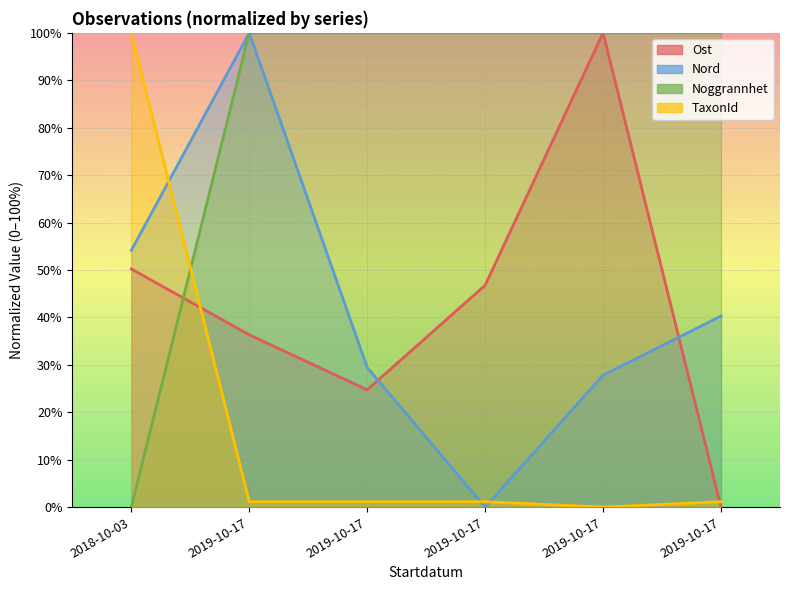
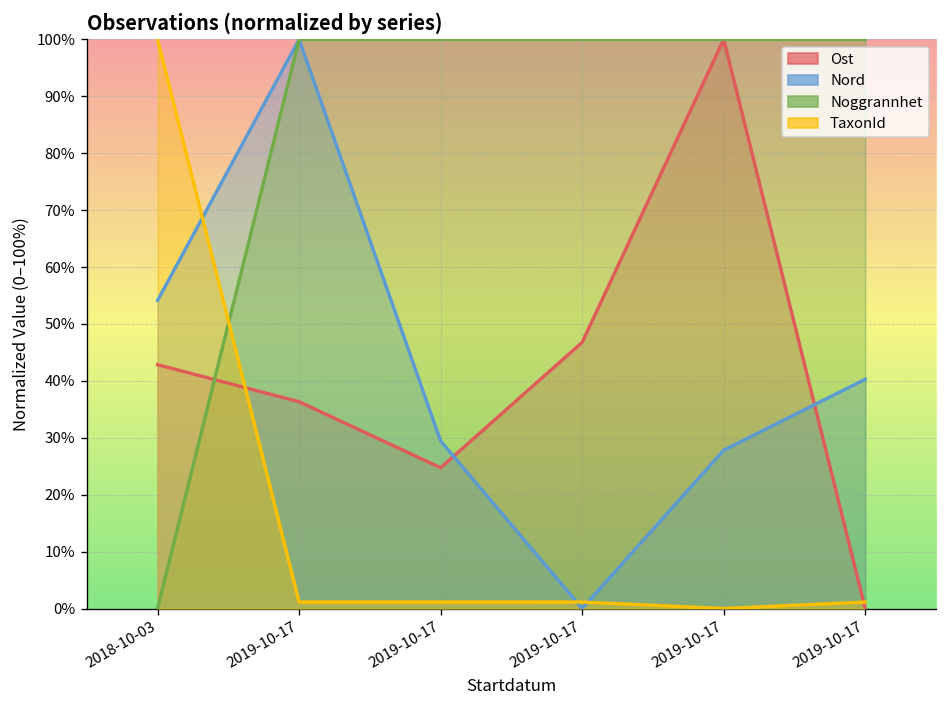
Ost, 2018-10-03: 50% -> 43%
